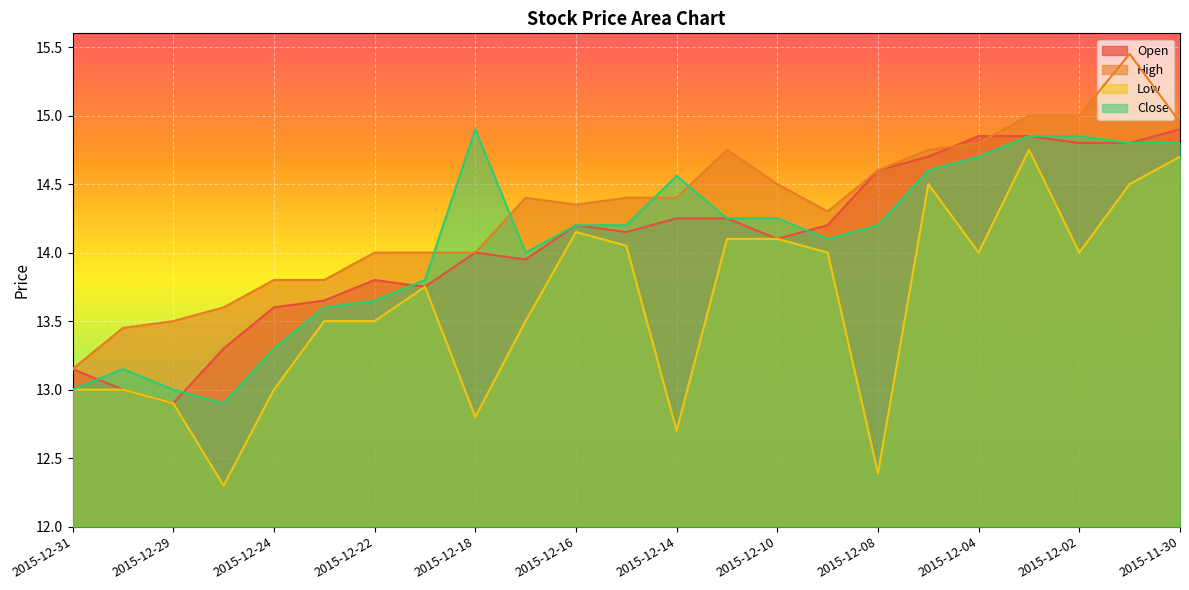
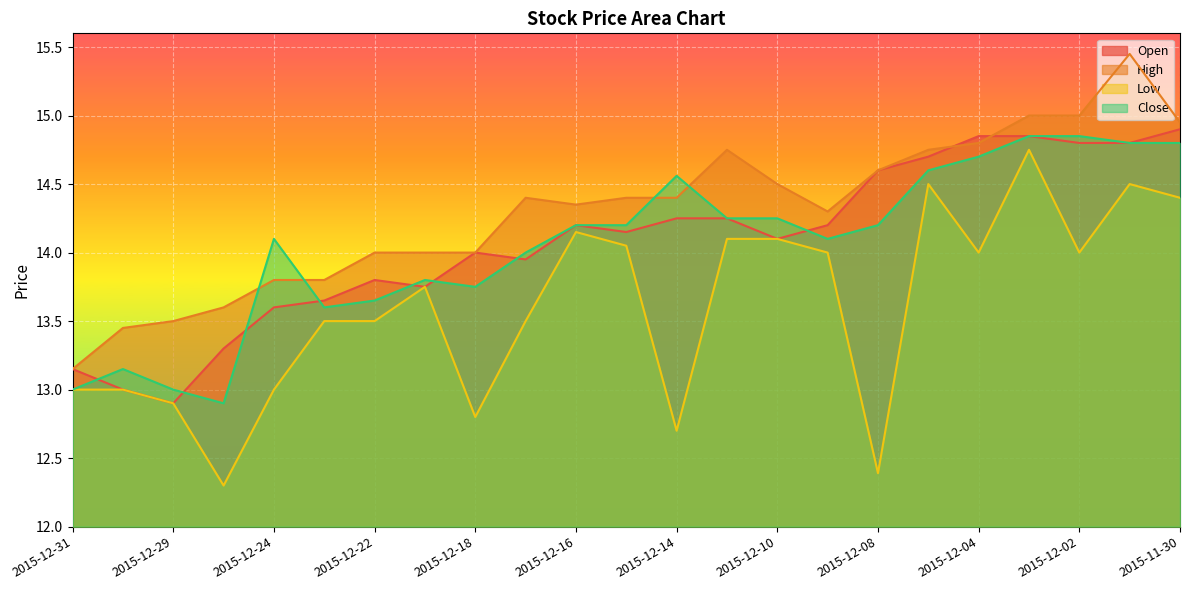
Close, 2015-12-24: 13.3 -> 14.1
Close, 2015-12-18: 14.90 -> 13.75
Low, 2015-11-30: 14.7 -> 14.4
